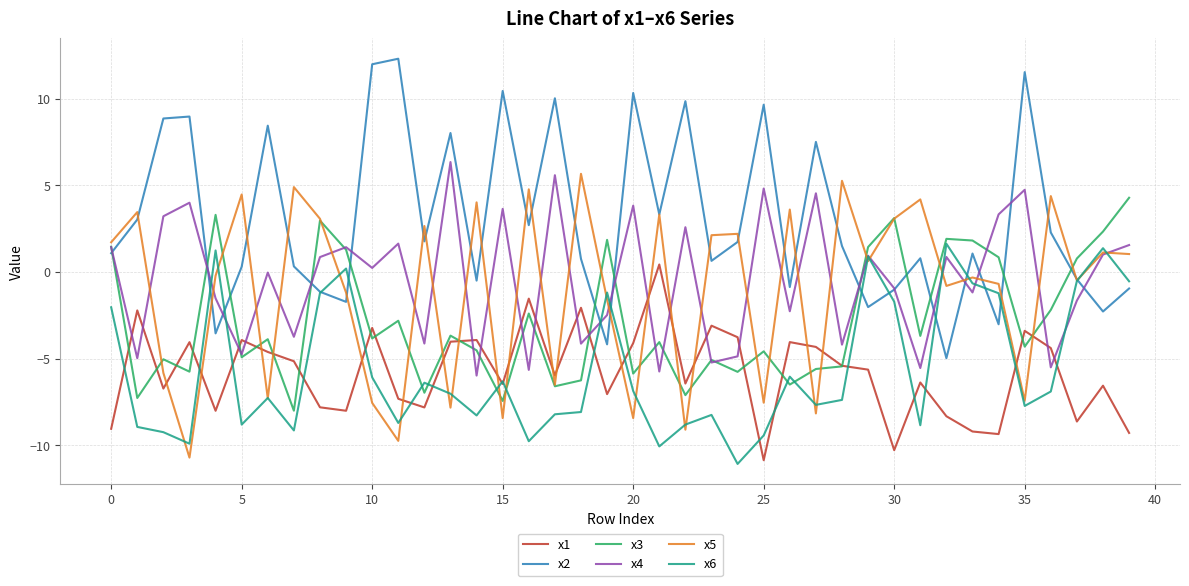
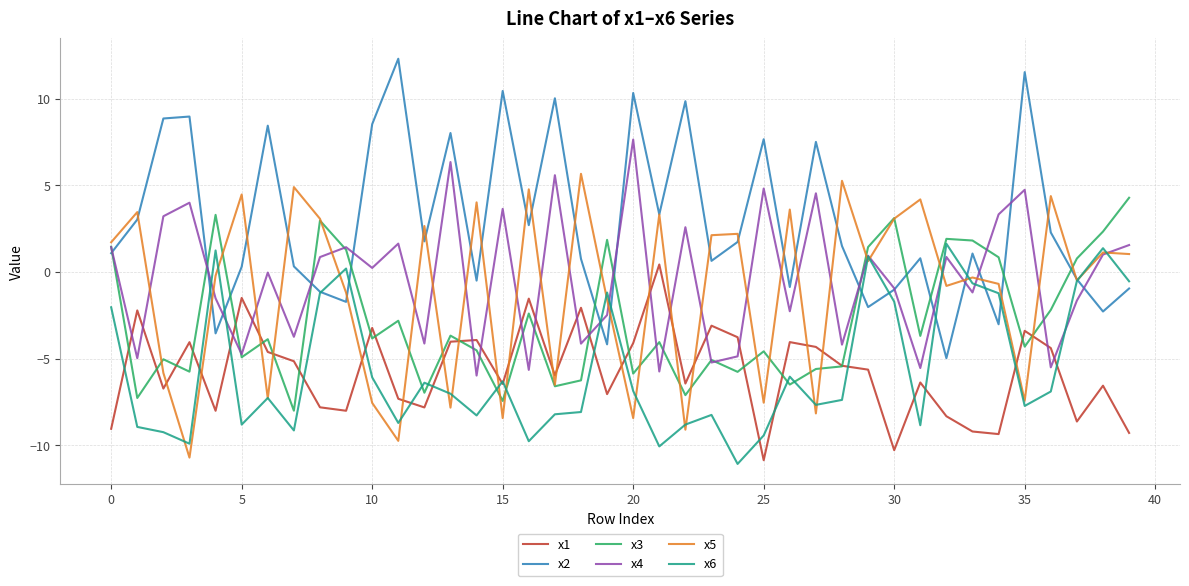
x1, 5: -3.9 -> -1.5
x2, 10: 12.0 -> 8.5
x4, 20: 3.8 -> 7.6
x2, 25: 9.6 -> 7.7
